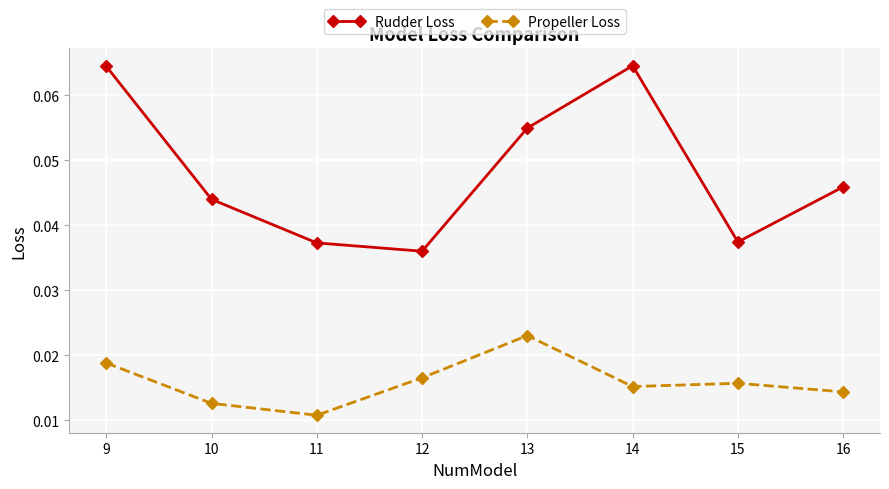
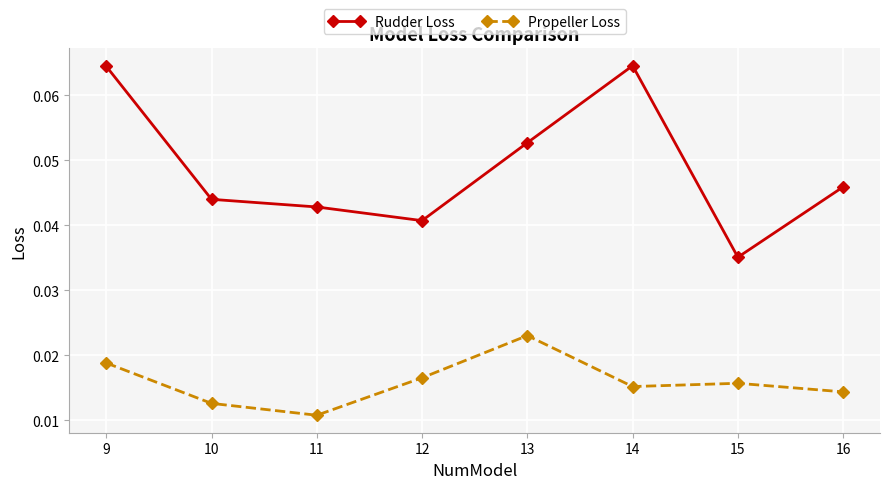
Rudder Loss, 11: 0.037 -> 0.043
Rudder Loss, 12: 0.036 -> 0.041
Rudder Loss, 13: 0.055 -> 0.053
Rudder Loss, 15: 0.037 -> 0.035
